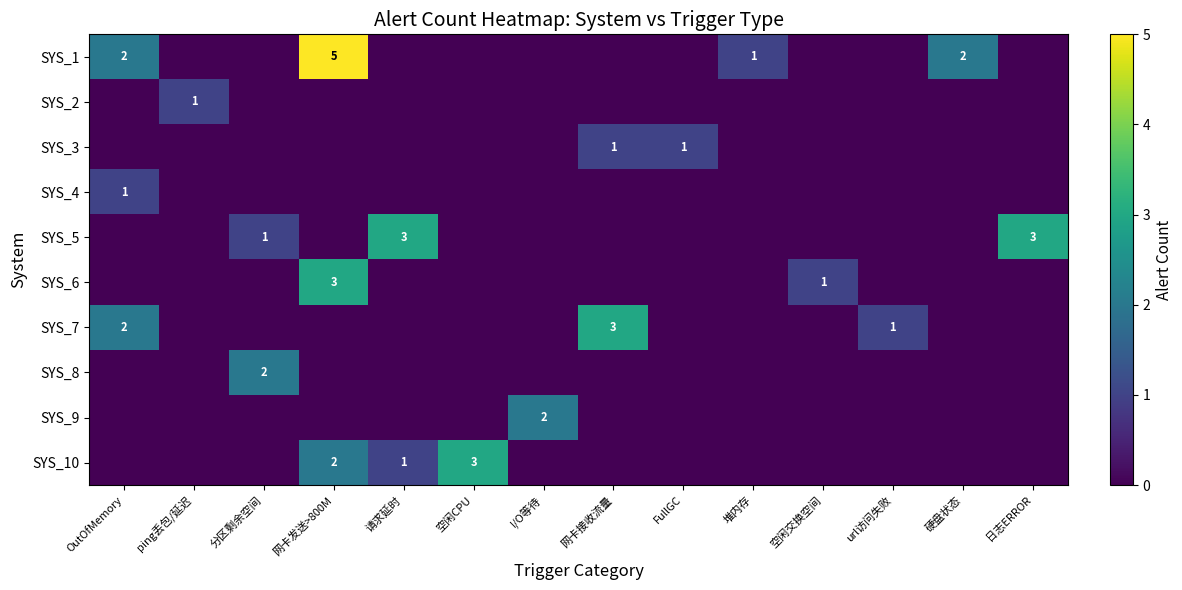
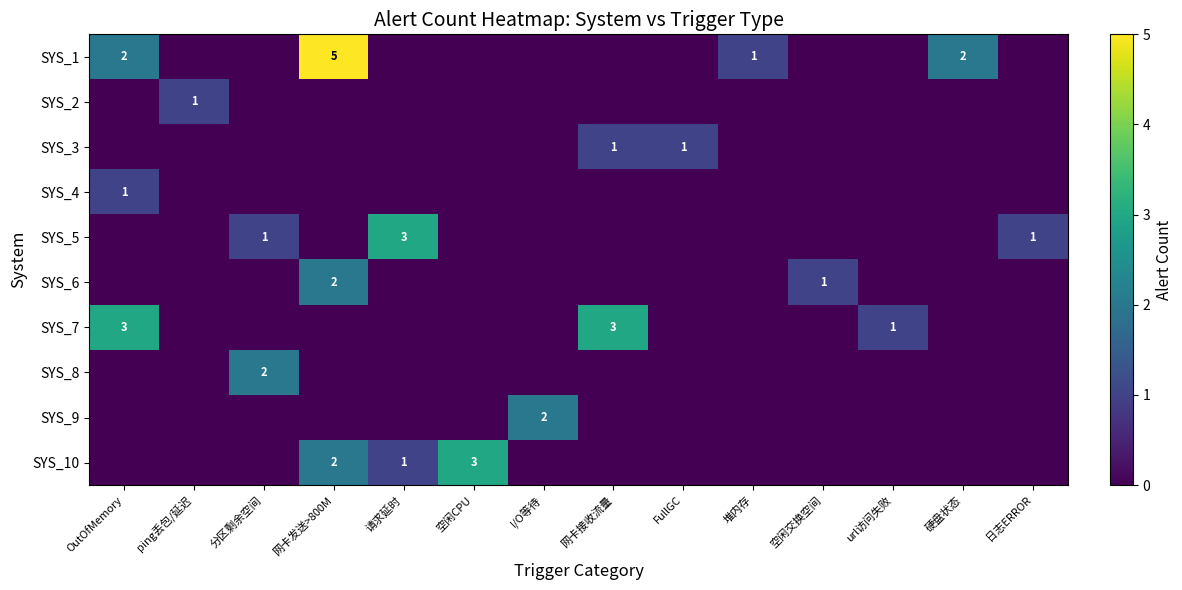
SYS_5, 日志ERROR: 3 -> 1
SYS_6, 网卡发送>800M: 3 -> 2
SYS_7, OutOfMemory: 2 -> 3
